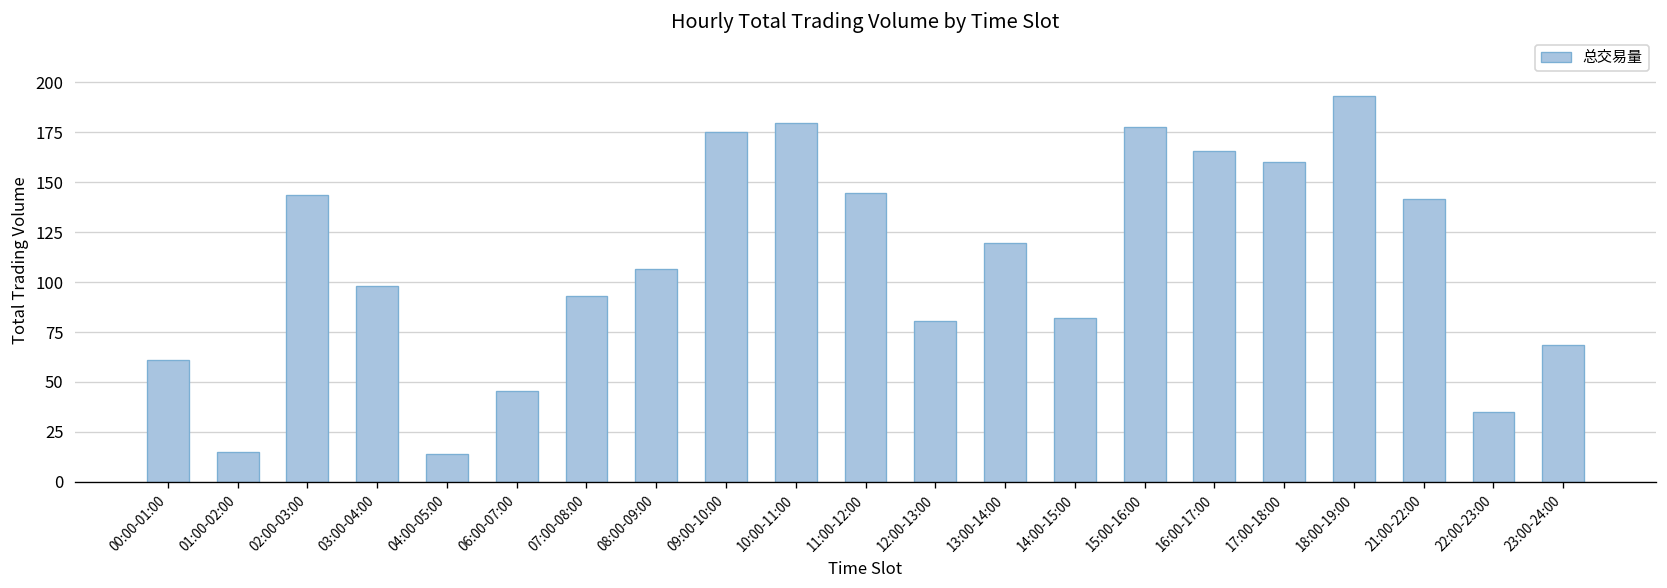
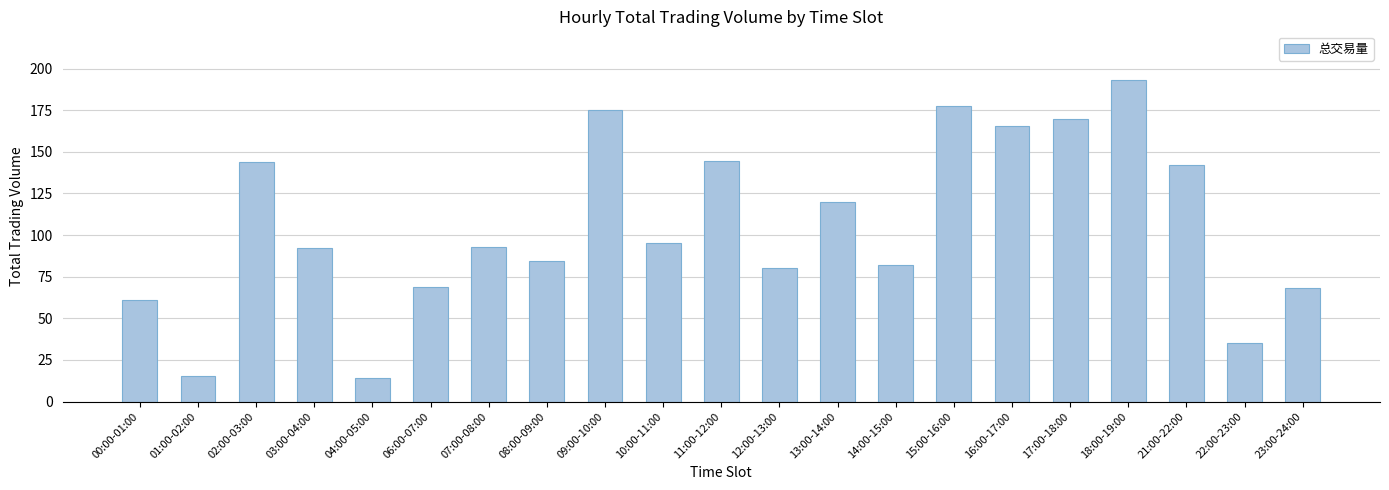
03:00-04:00: 98 -> 92
06:00-07:00: 46 -> 69
08:00-09:00: 107 -> 84
10:00-11:00: 180 -> 95
17:00-18:00: 160 -> 170
